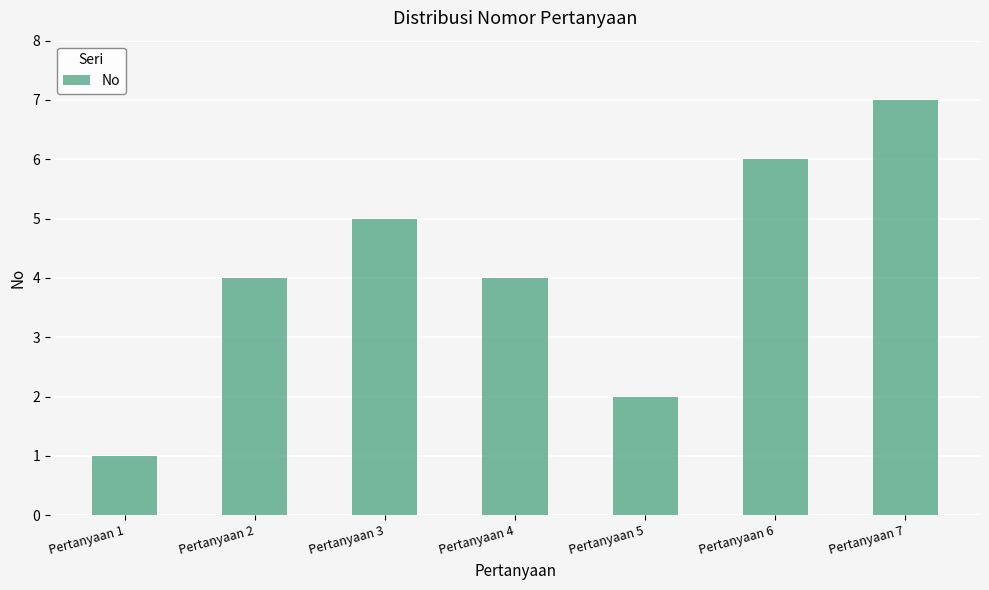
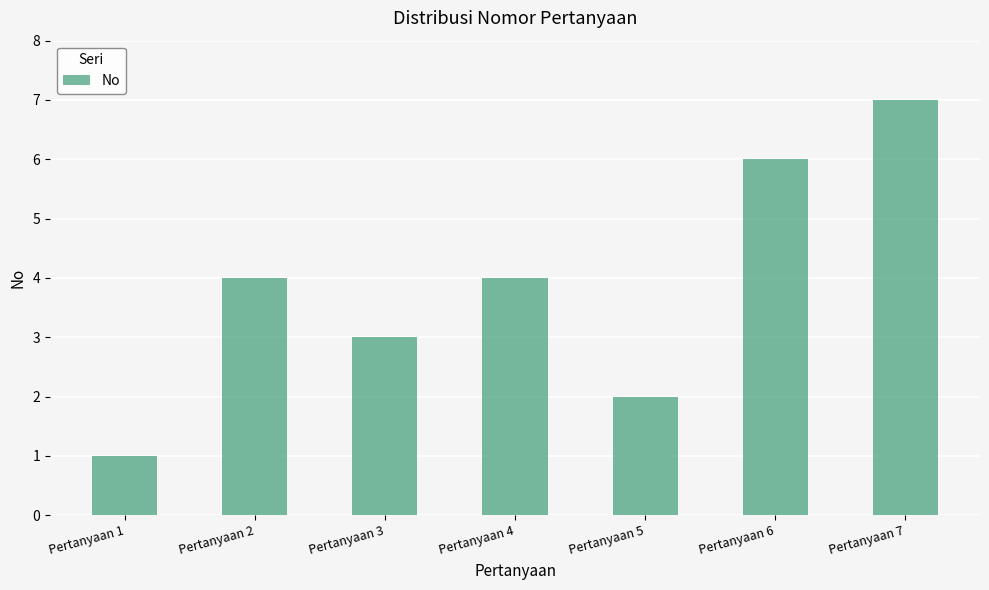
Pertanyaan 3: 5 -> 3
